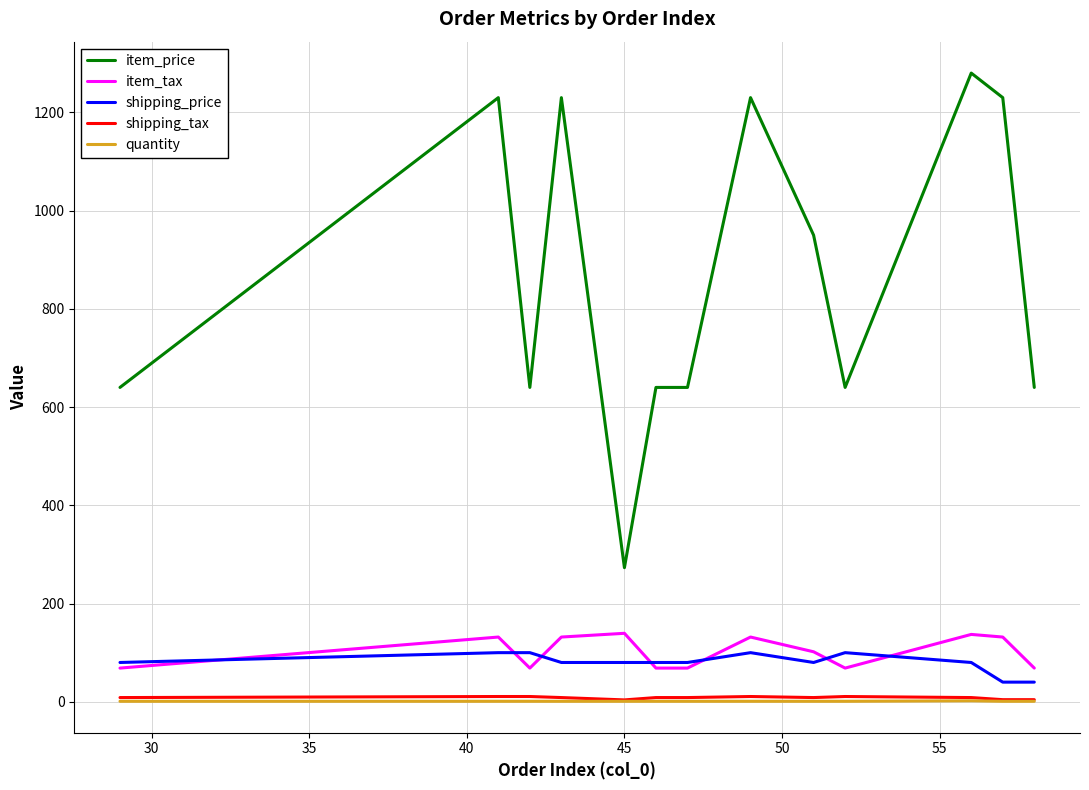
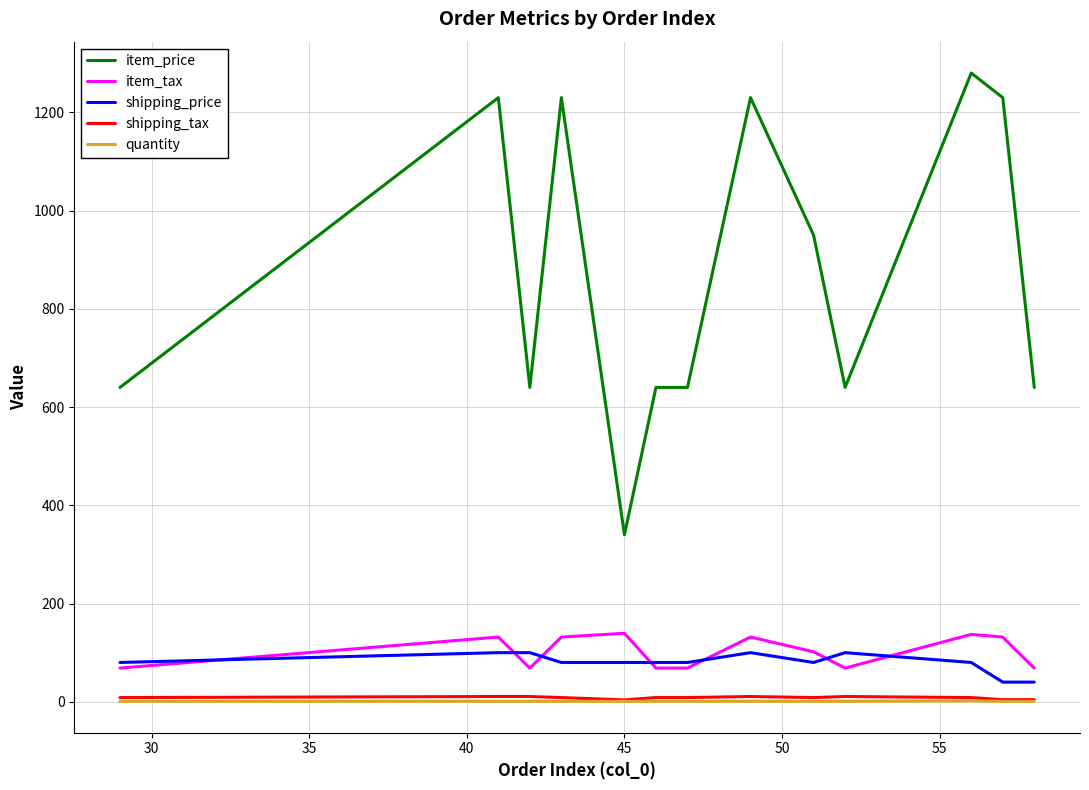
item_price, 45: 270 -> 340
